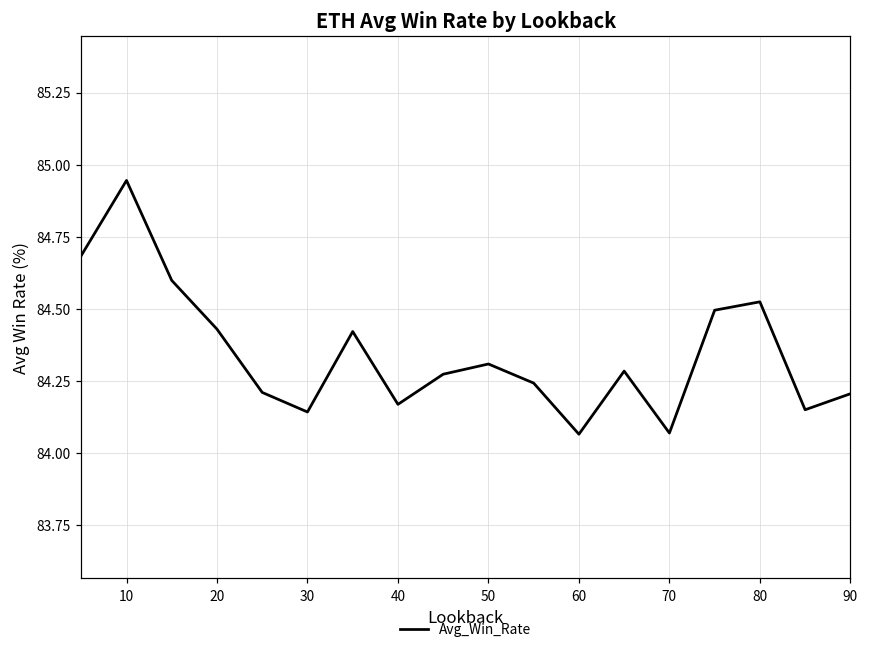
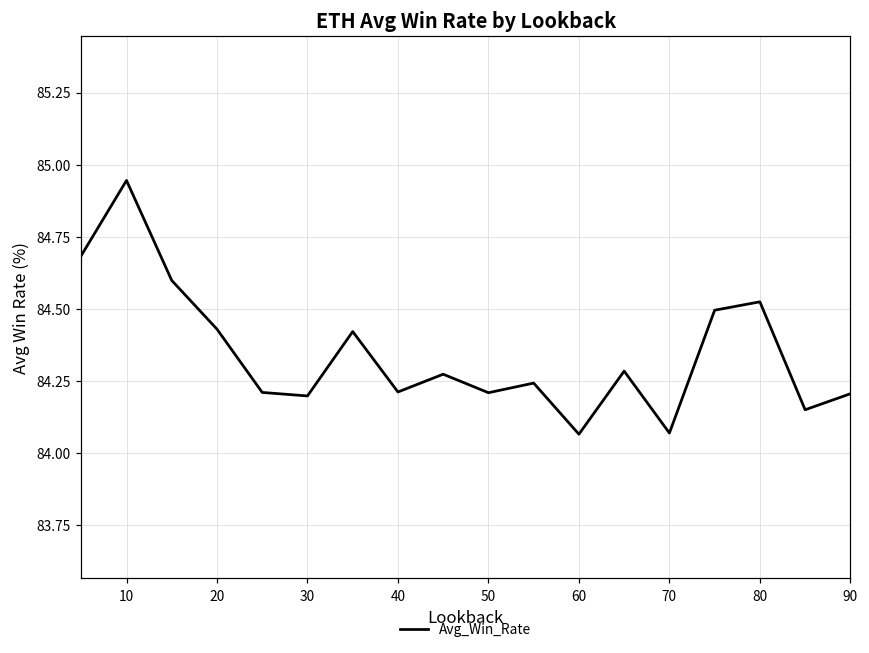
30: 84.14 -> 84.20
40: 84.17 -> 84.21
50: 84.31 -> 84.21
